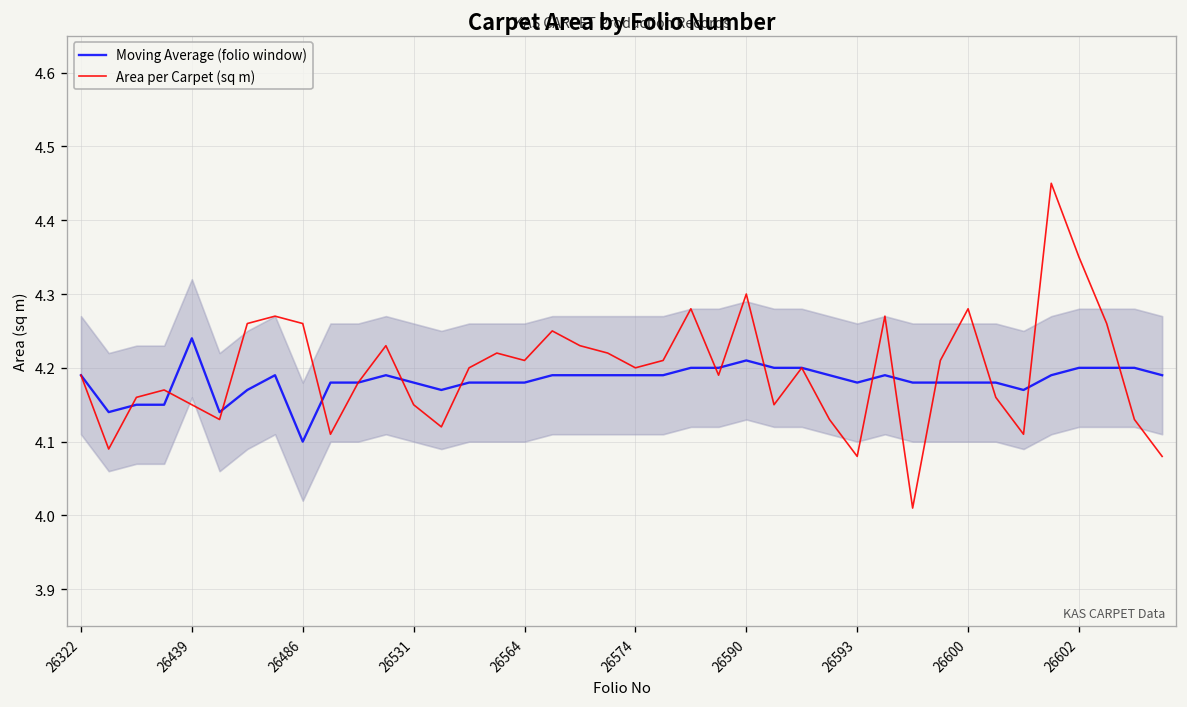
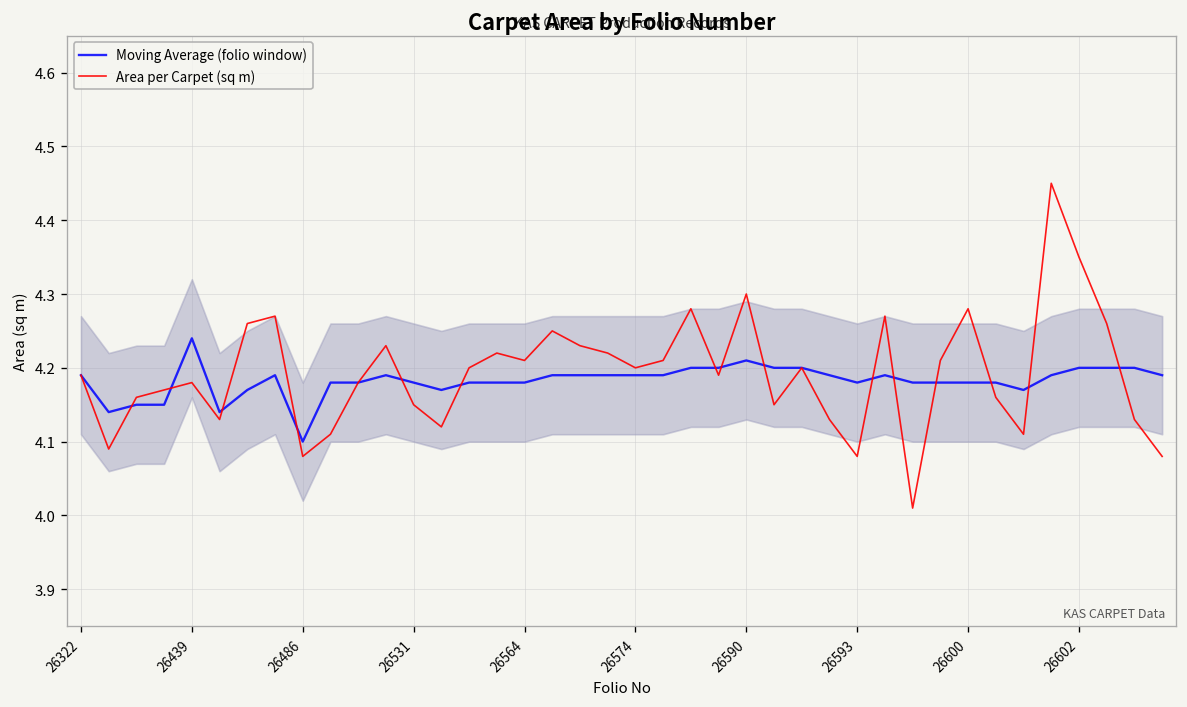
Area per Carpet (sq m), 26439: 4.15 -> 4.18
Area per Carpet (sq m), 26486: 4.26 -> 4.08
